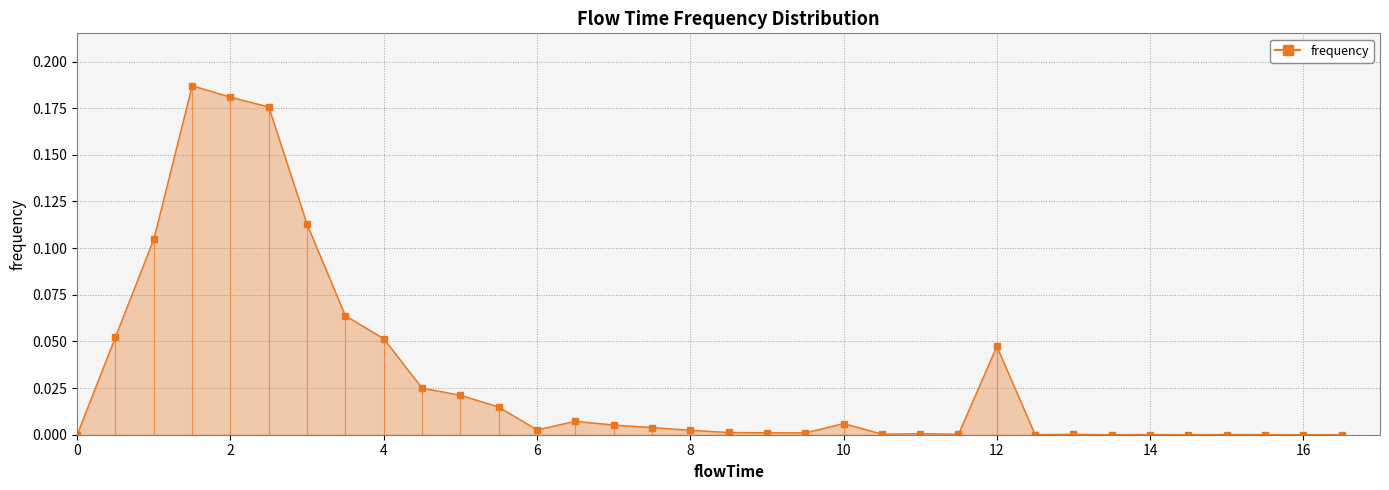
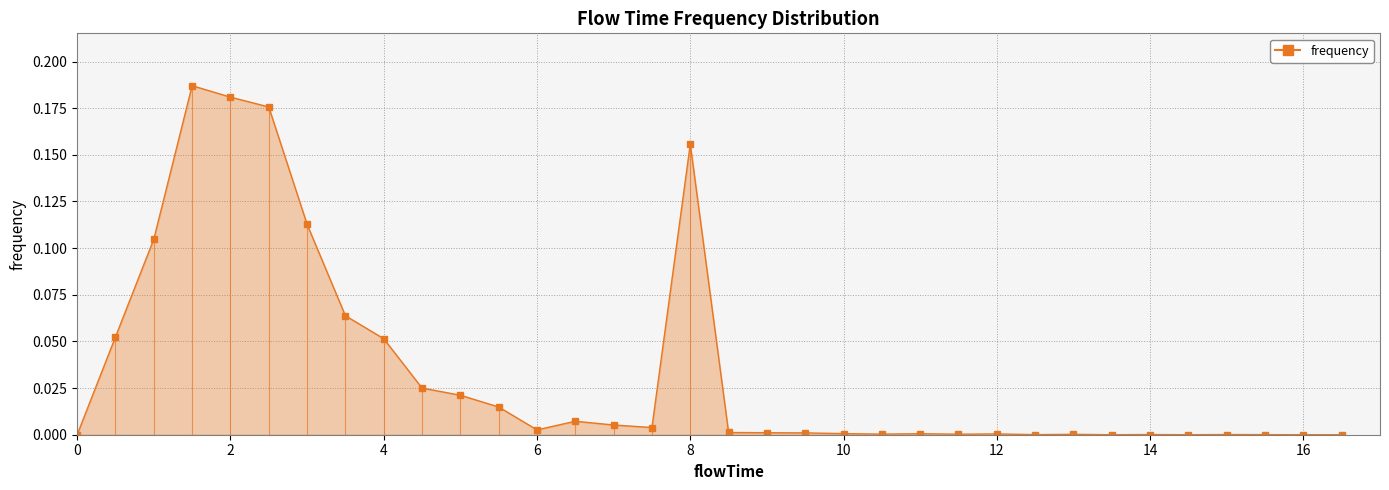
frequency, 8: 0.002 -> 0.156
frequency, 10: 0.006 -> 0.001
frequency, 12: 0.047 -> 0.000
